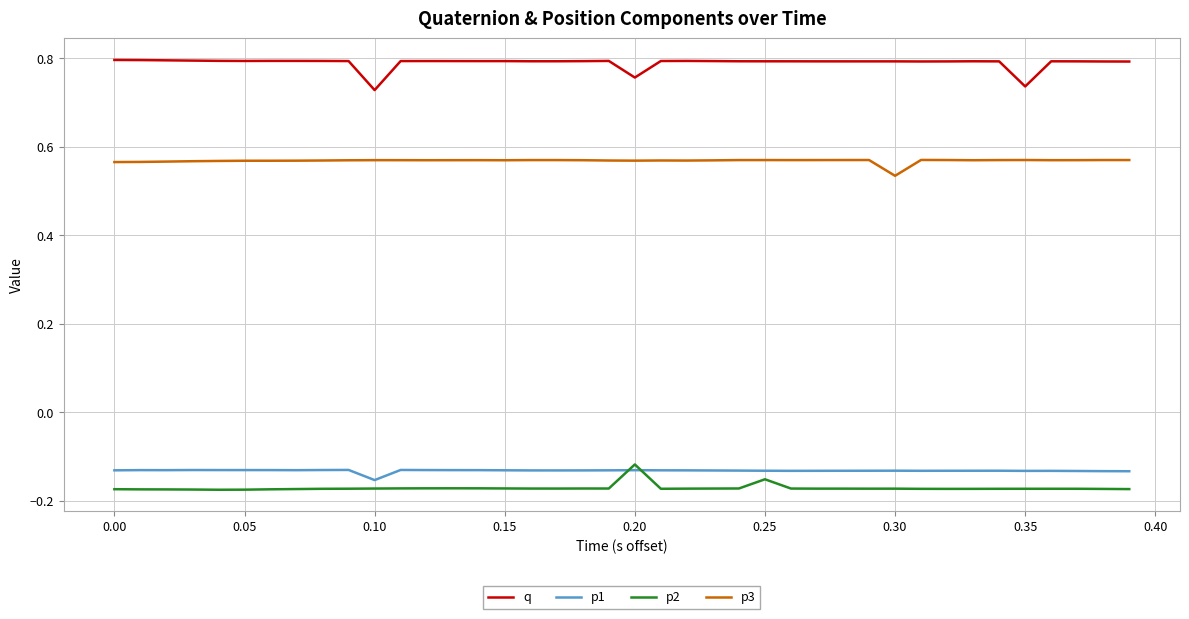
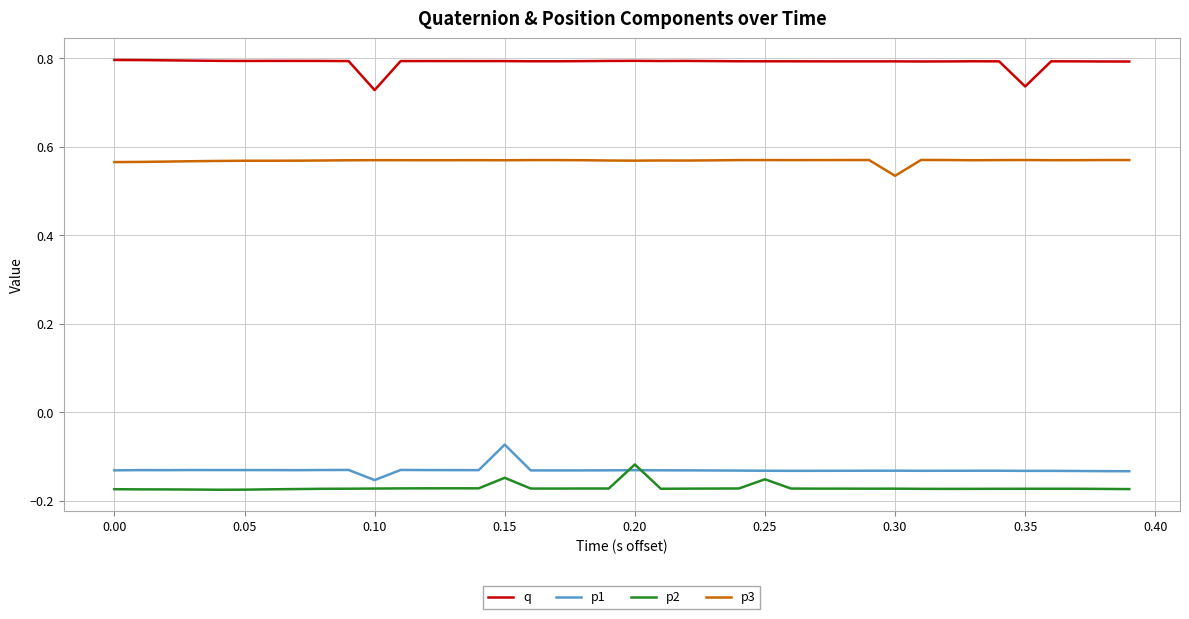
p1, 0.15: -0.13 -> -0.07
p2, 0.15: -0.17 -> -0.15
q, 0.20: 0.76 -> 0.79
